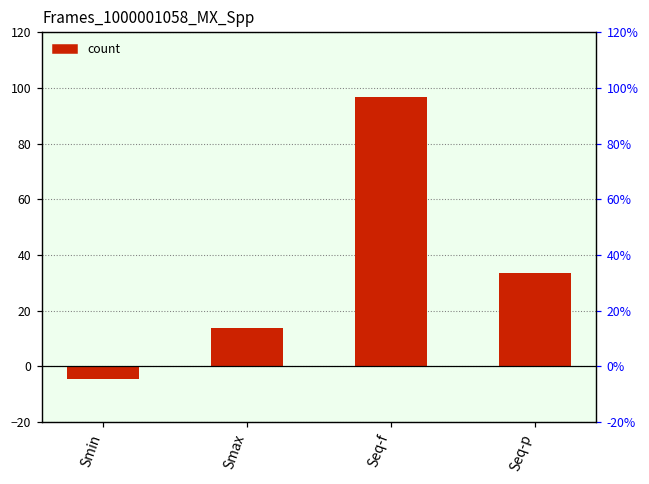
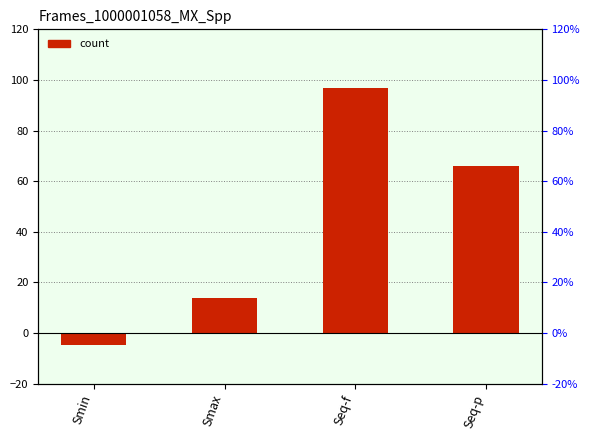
Seq-p: 34 -> 66
